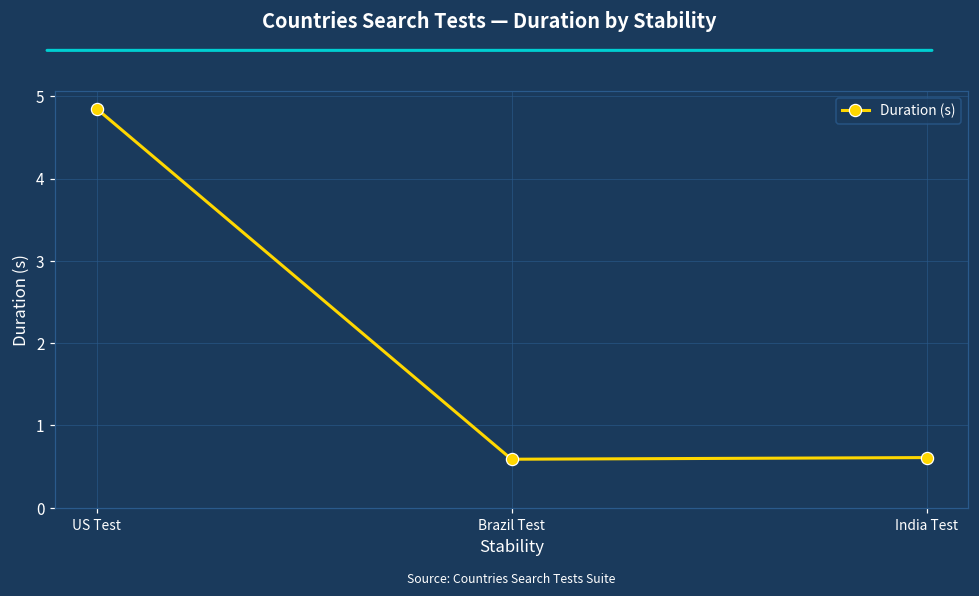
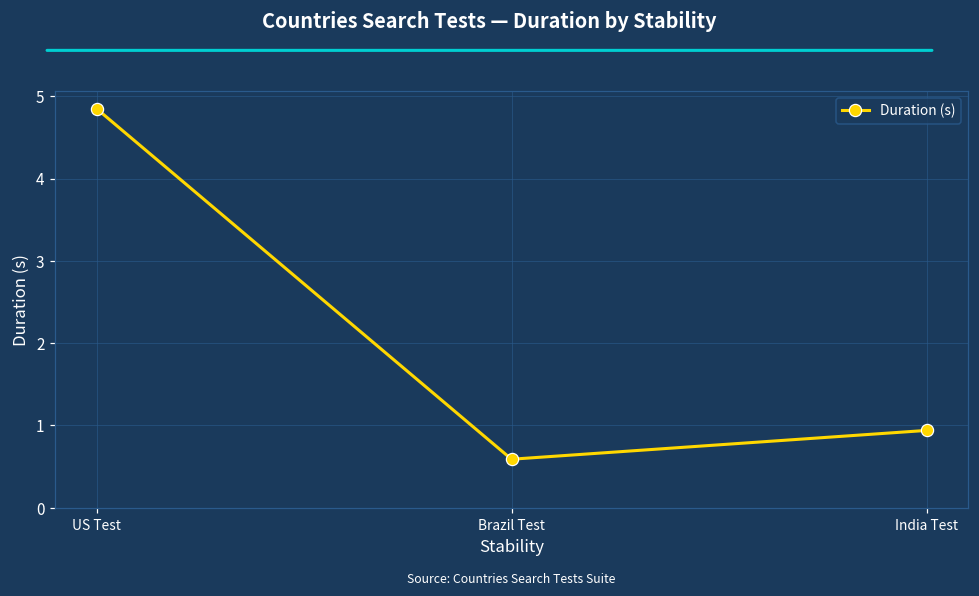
India Test: 0.6 -> 0.9
